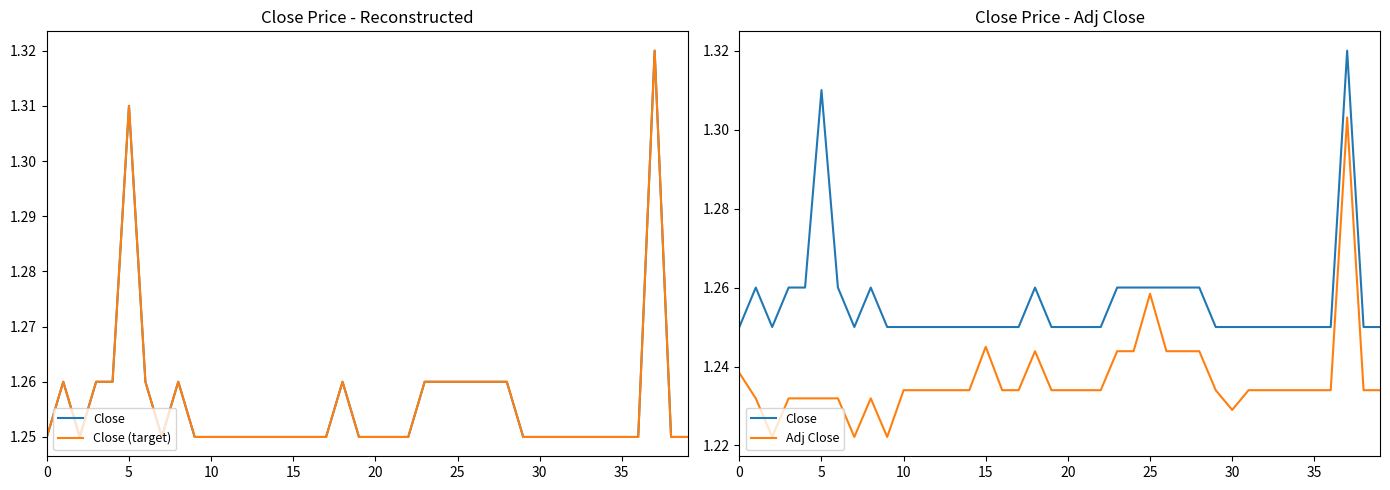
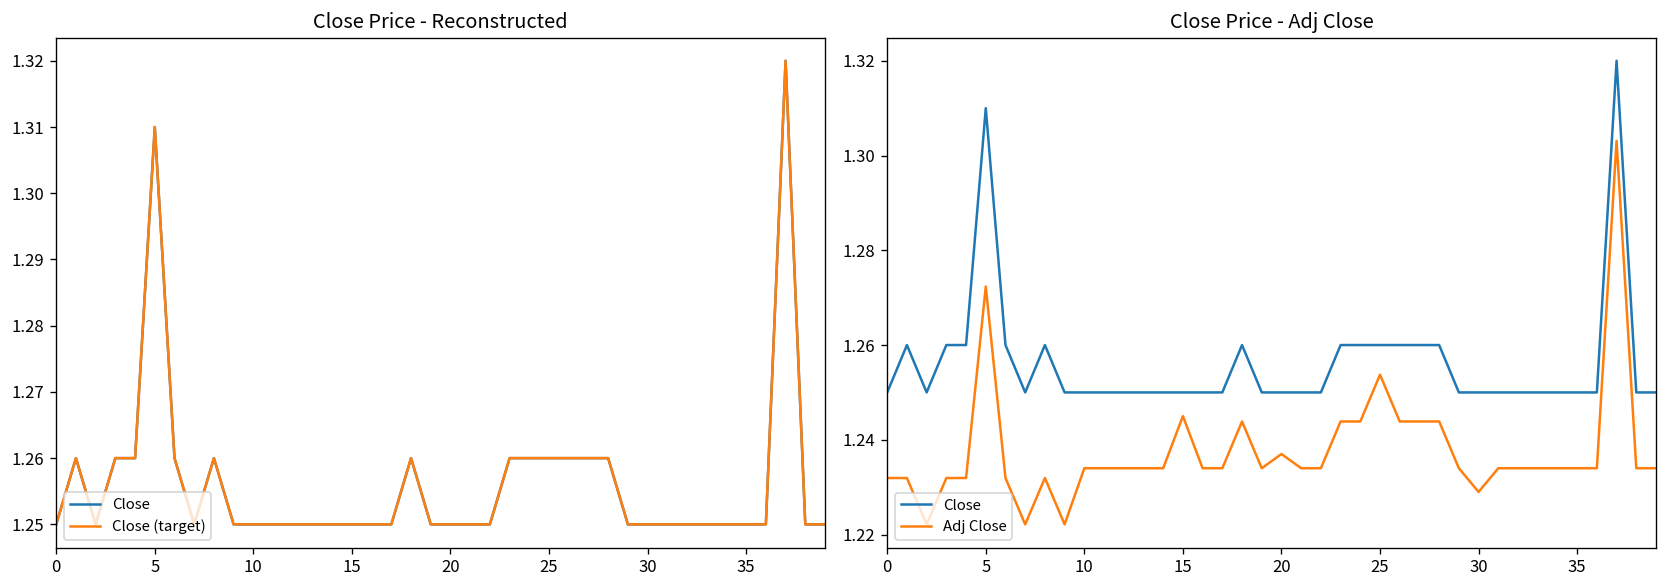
Close Price - Adj Close, Adj Close, 0: 1.238 -> 1.232
Close Price - Adj Close, Adj Close, 5: 1.232 -> 1.272
Close Price - Adj Close, Adj Close, 20: 1.234 -> 1.237
Close Price - Adj Close, Adj Close, 25: 1.258 -> 1.254
